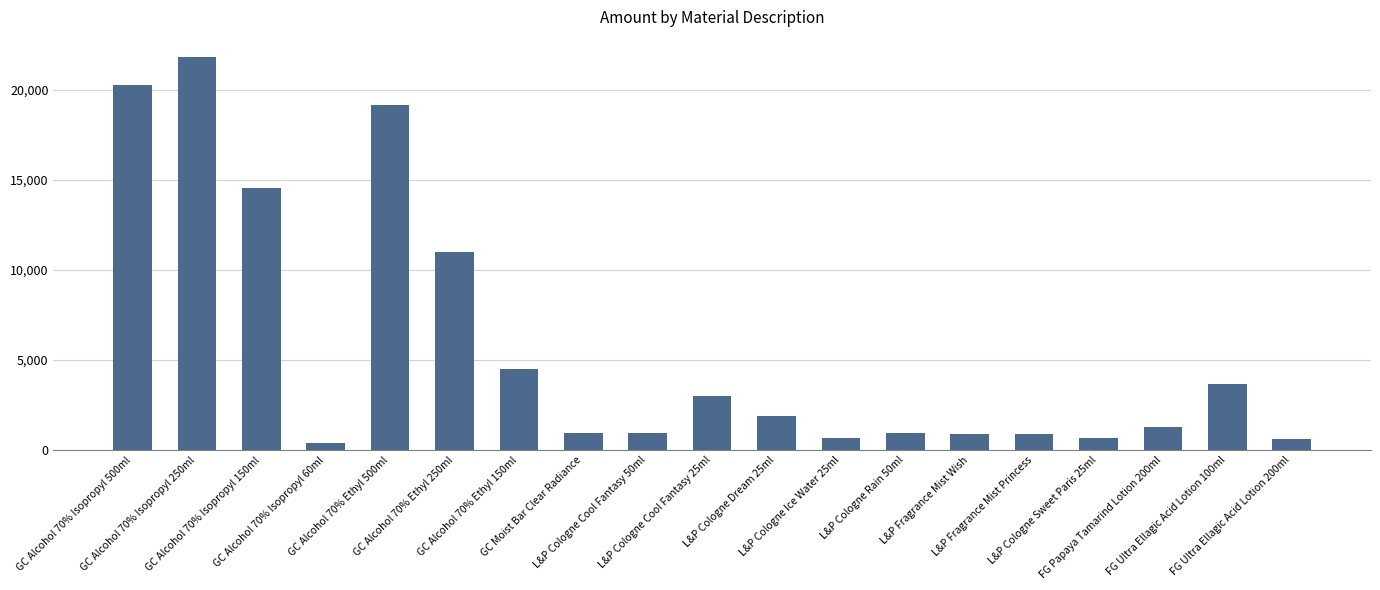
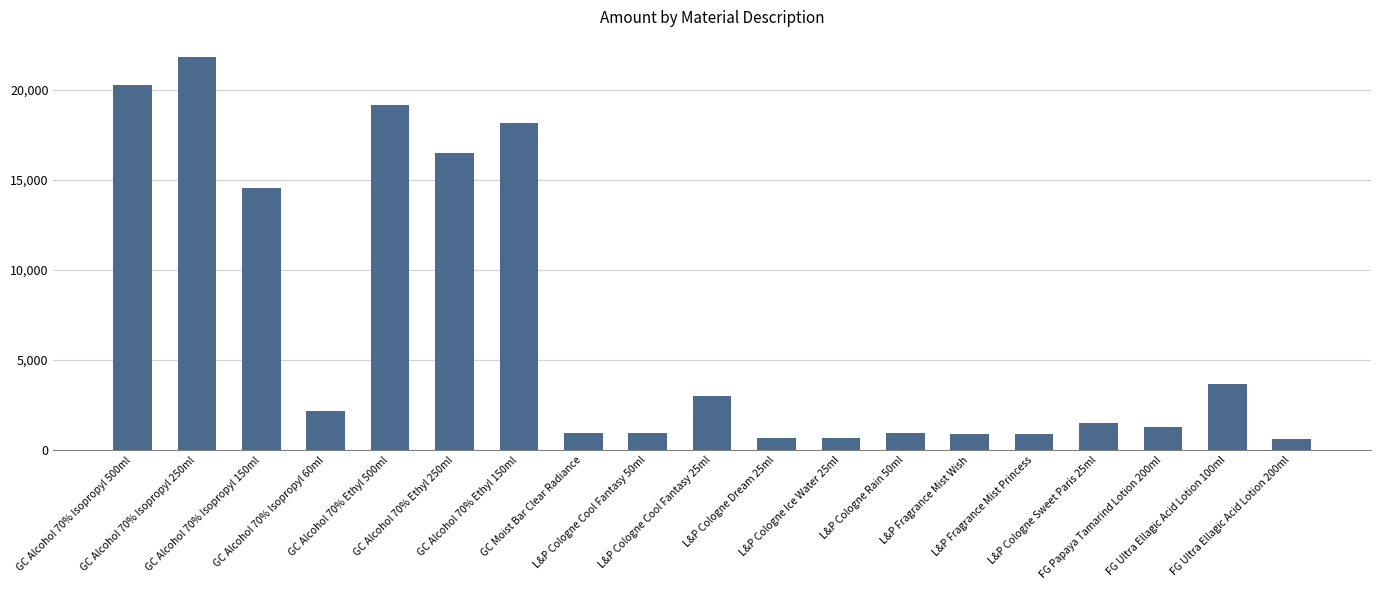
GC Alcohol 70% Isopropyl 60ml: 400 -> 2,200
GC Alcohol 70% Ethyl 250ml: 11,000 -> 16,500
GC Alcohol 70% Ethyl 150ml: 4,500 -> 18,100
L&P Cologne Dream 25ml: 1,900 -> 700
L&P Cologne Sweet Paris 25ml: 700 -> 1,500
